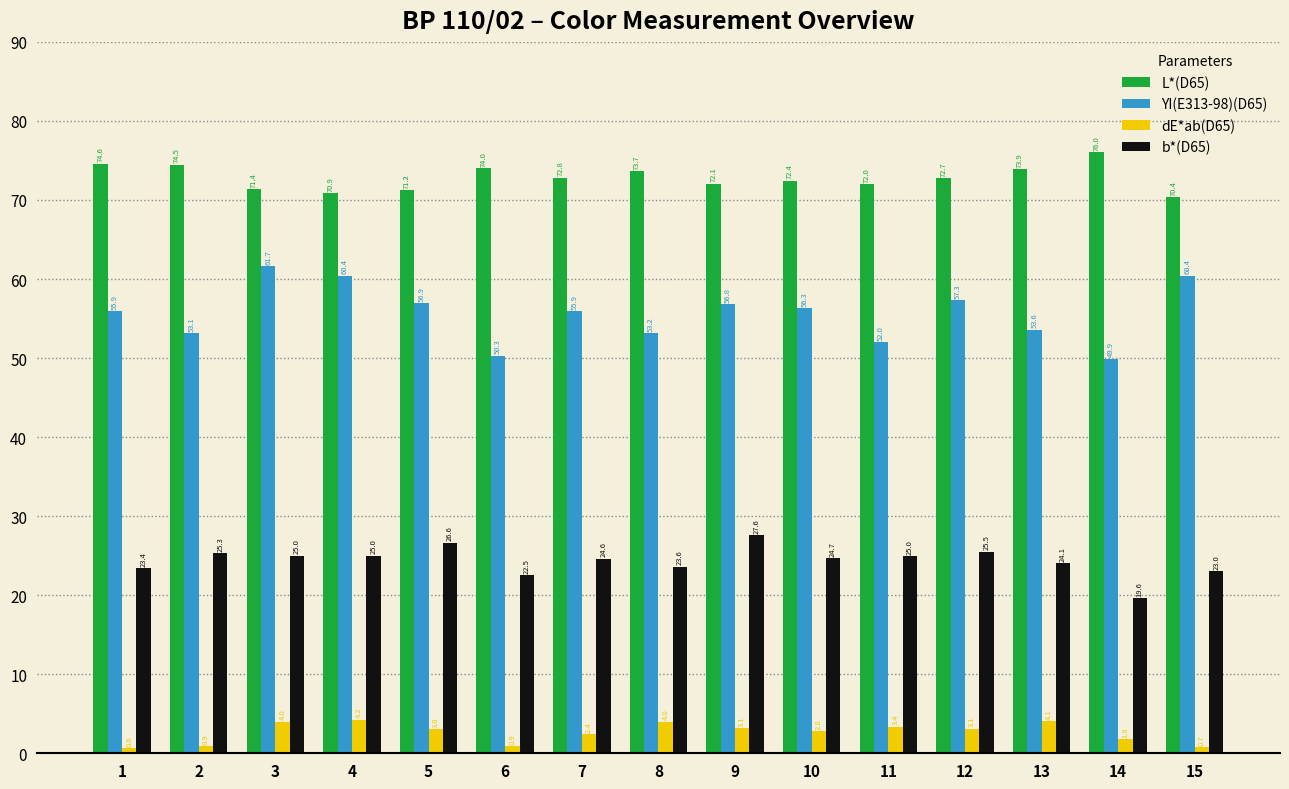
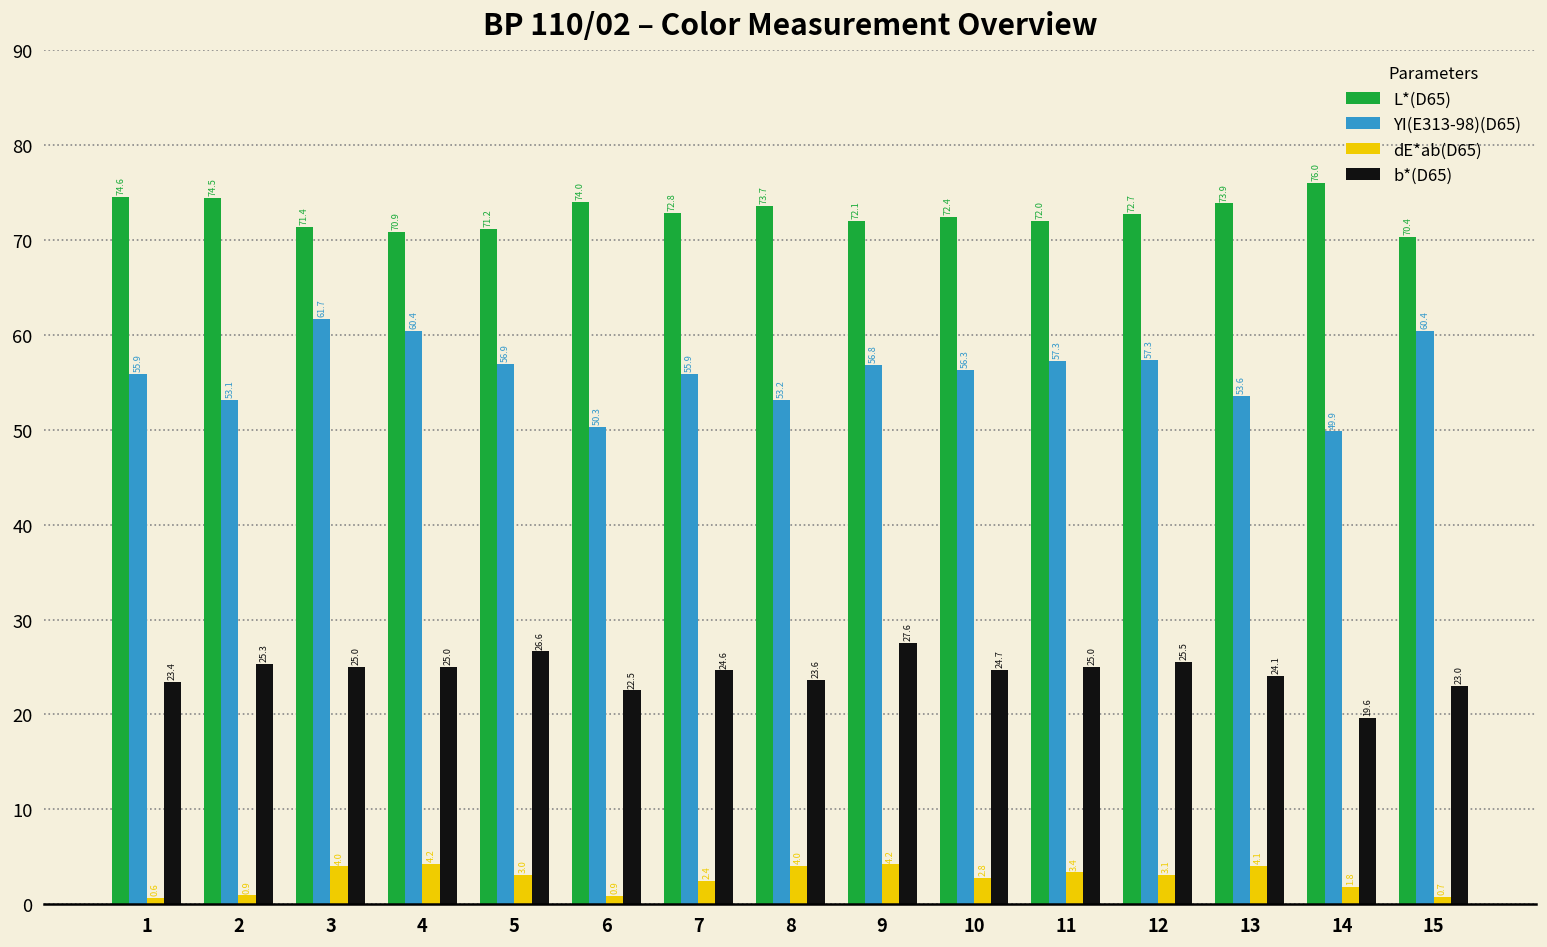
dE*ab(D65), 9: 3.1 -> 4.2
YI(E313-98)(D65), 11: 52.0 -> 57.3
